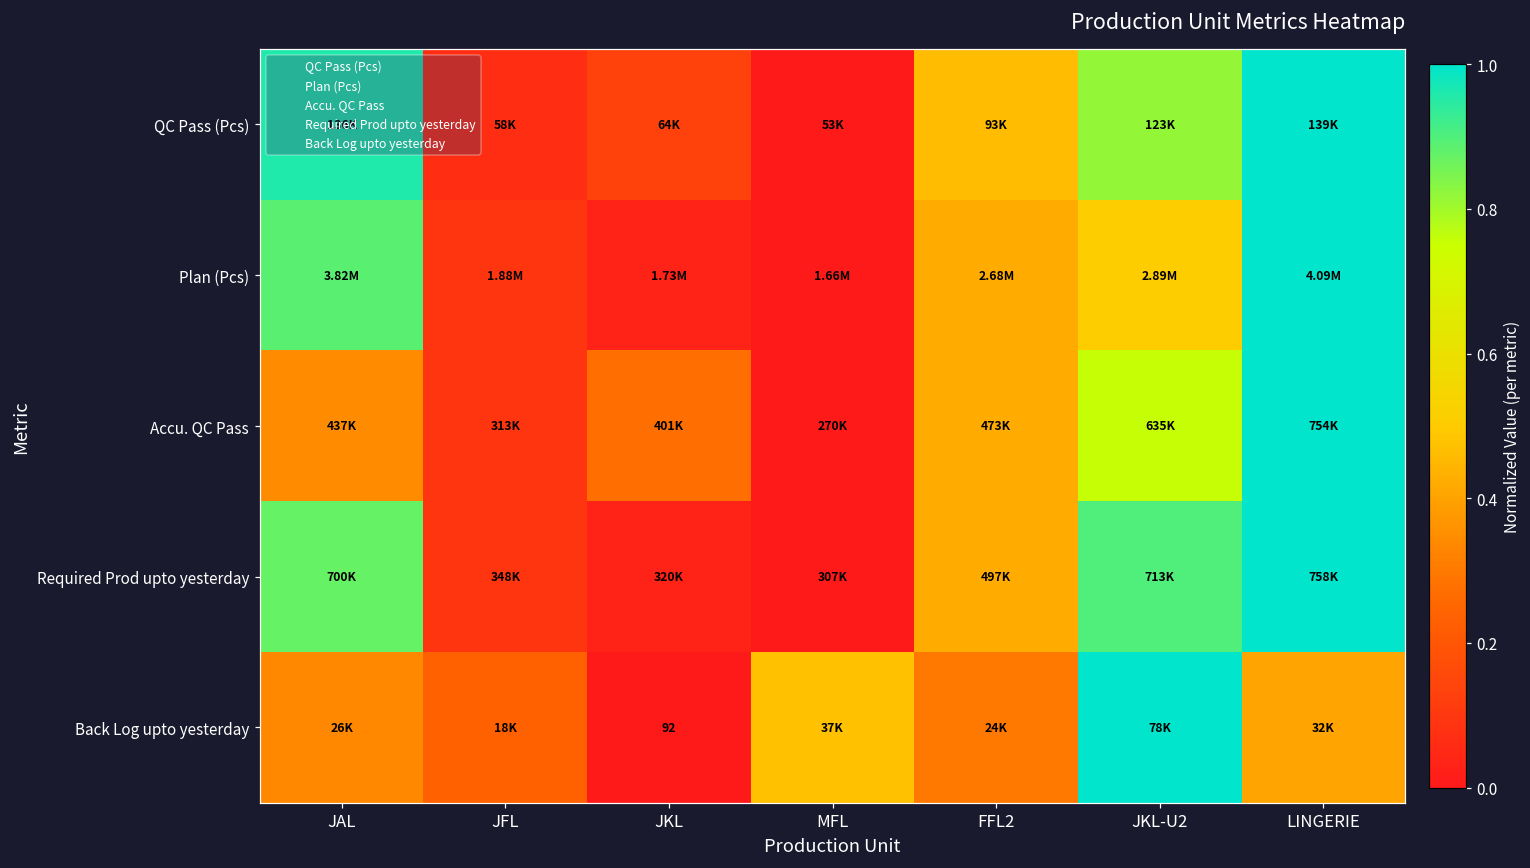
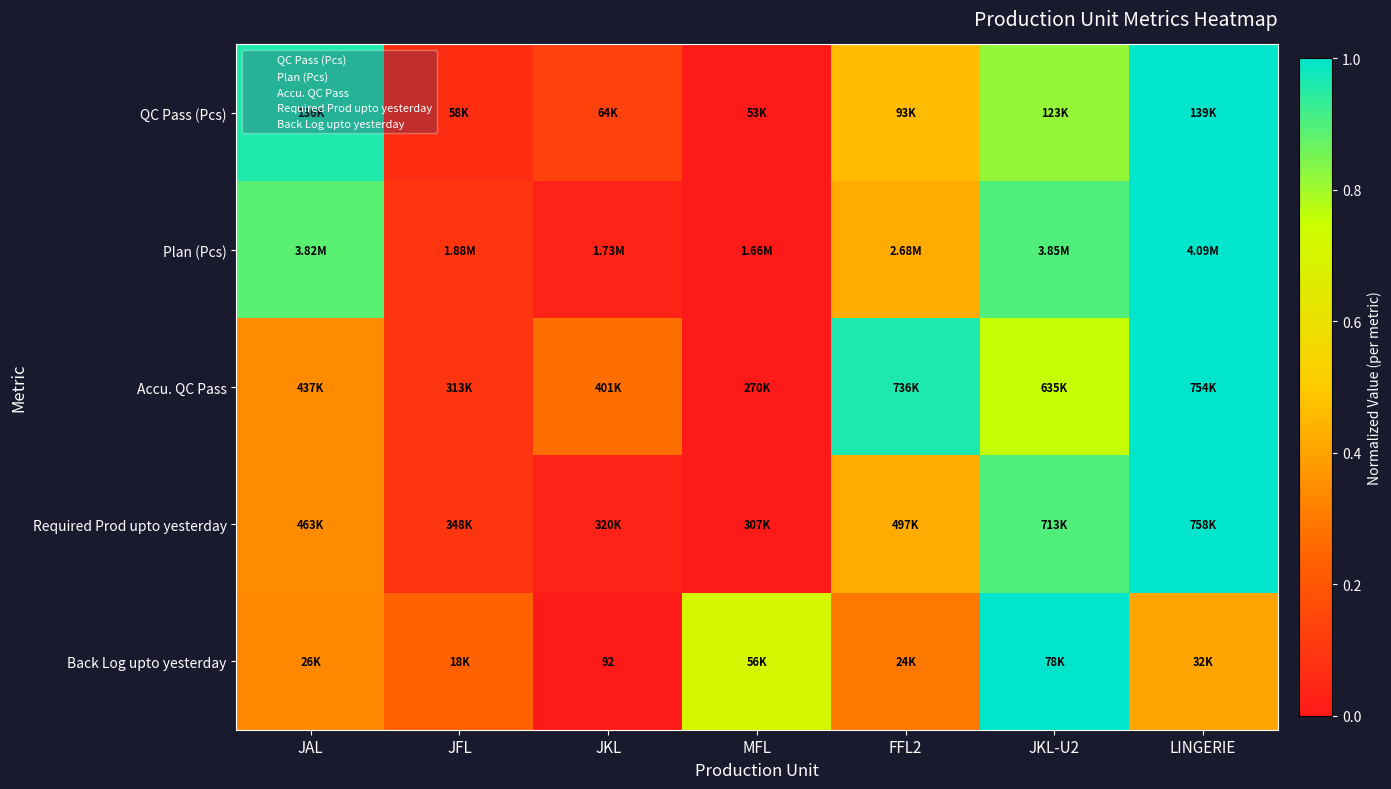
Plan (Pcs), JKL-U2: 2.89M -> 3.85M
Accu. QC Pass, FFL2: 473K -> 736K
Required Prod upto yesterday, JAL: 700K -> 463K
Back Log upto yesterday, MFL: 37K -> 56K
